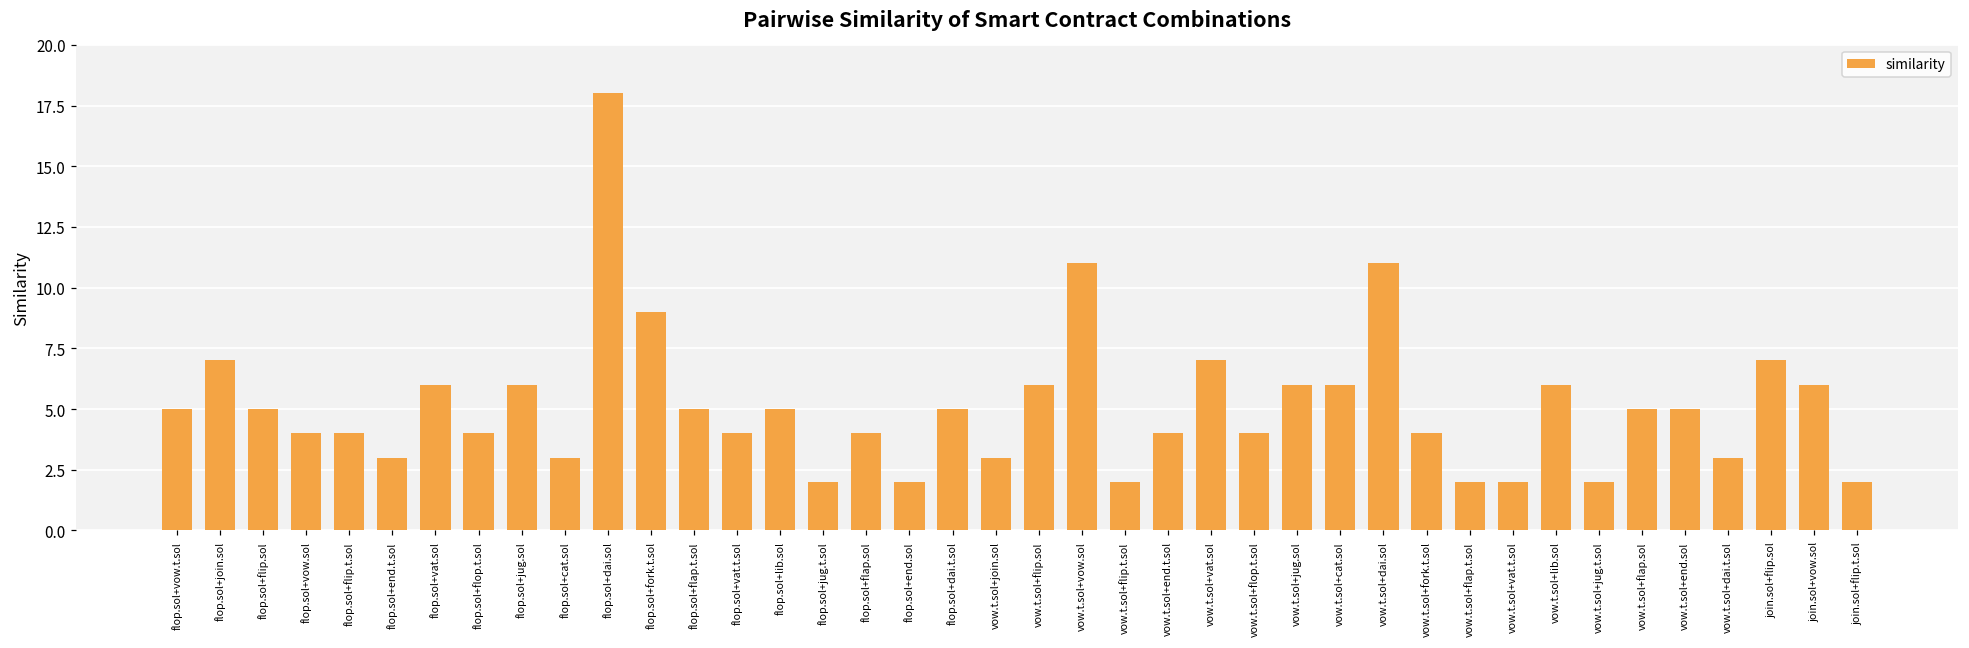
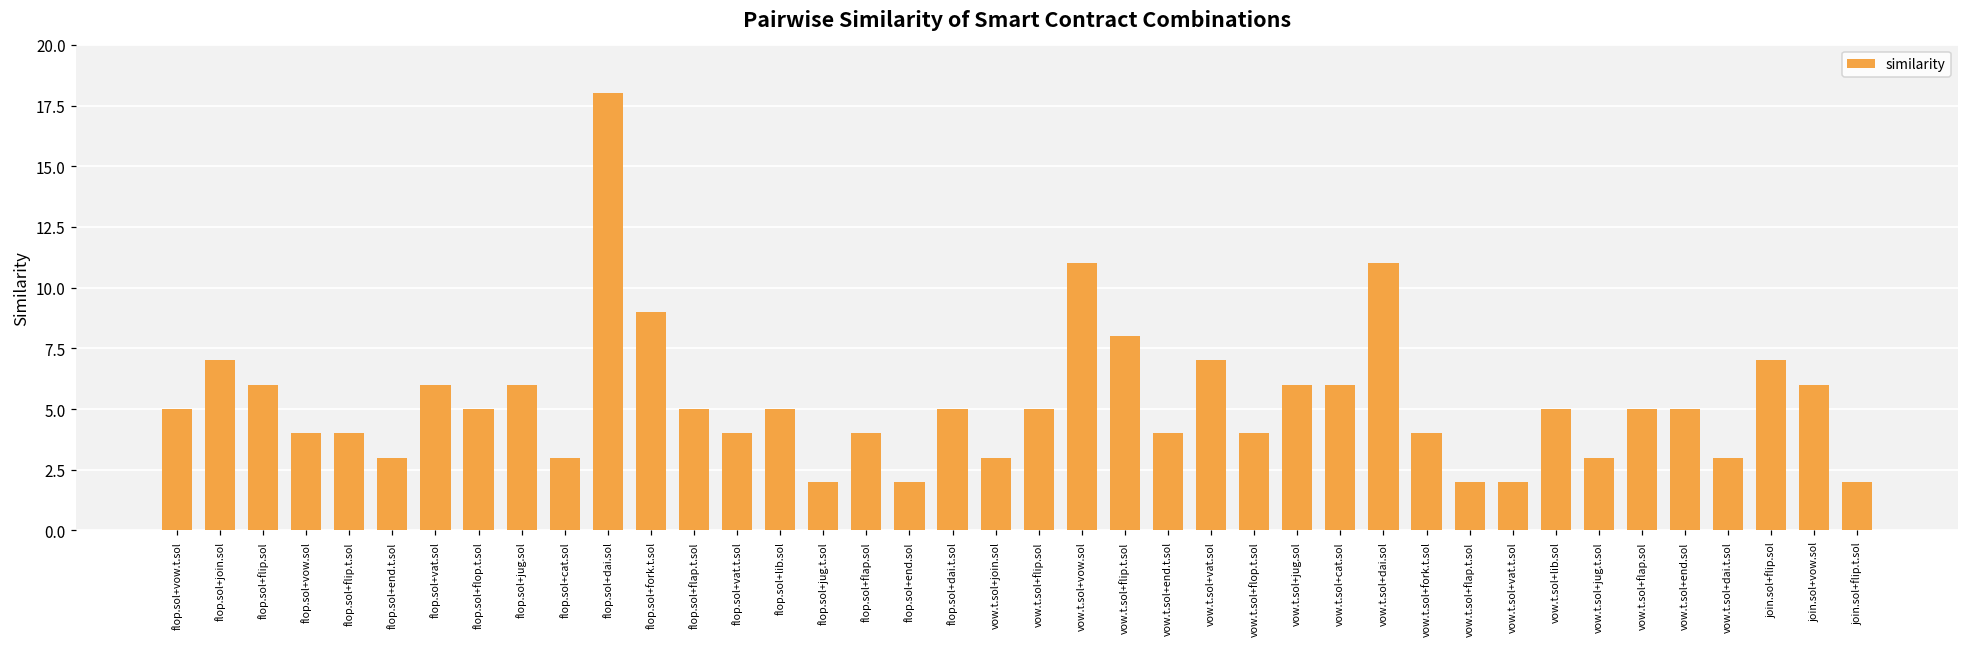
flop.sol+flip.sol: 5 -> 6
flop.sol+flop.t.sol: 4 -> 5
vow.t.sol+flip.sol: 6 -> 5
vow.t.sol+flip.t.sol: 2 -> 8
vow.t.sol+lib.sol: 6 -> 5
vow.t.sol+jug.t.sol: 2 -> 3
